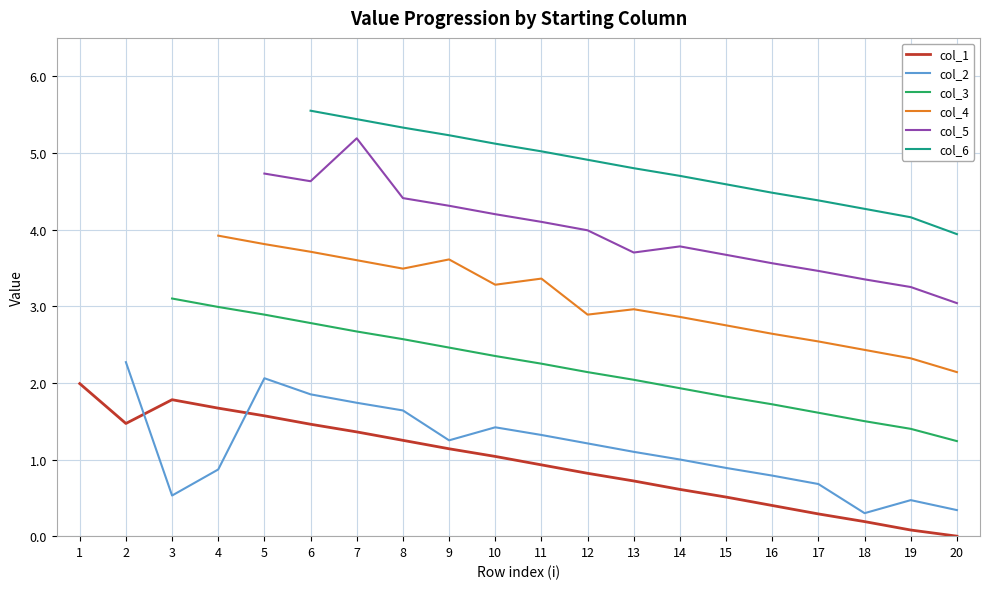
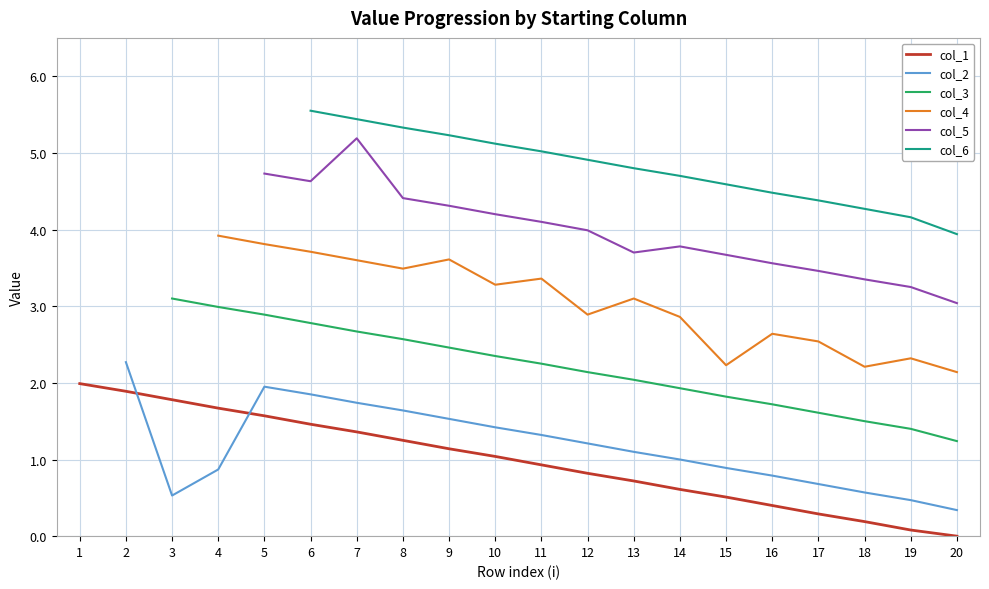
col_1, 2: 1.5 -> 1.9
col_2, 5: 2.1 -> 2.0
col_2, 9: 1.3 -> 1.5
col_4, 13: 3.0 -> 3.1
col_4, 15: 2.8 -> 2.2
col_2, 18: 0.3 -> 0.6
col_4, 18: 2.4 -> 2.2
